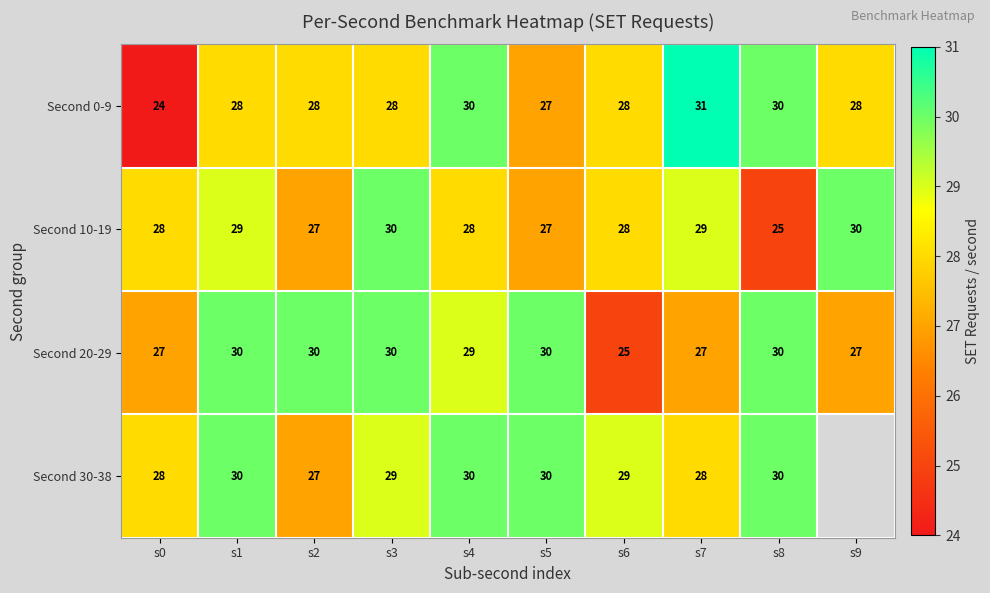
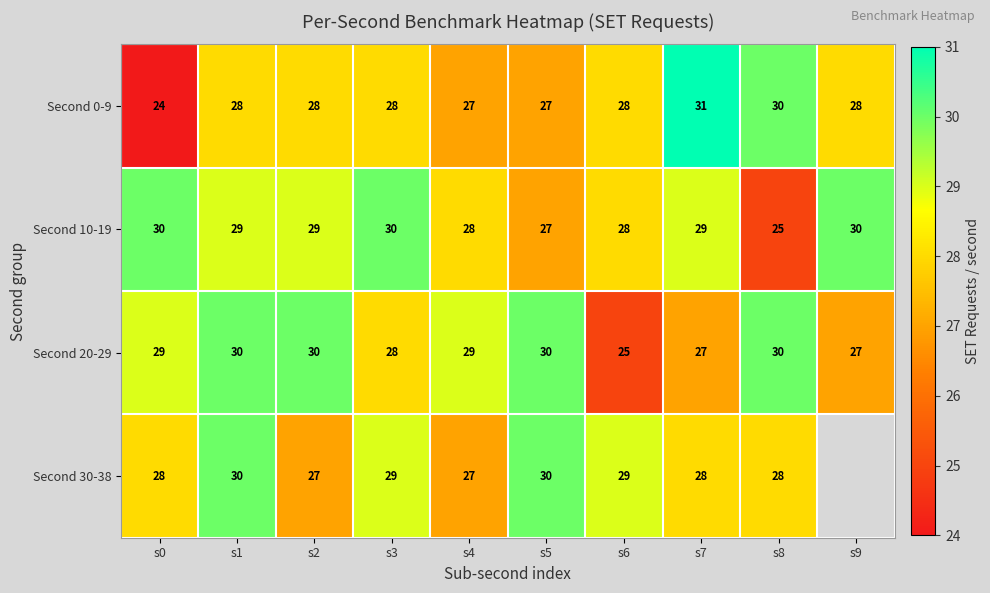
Second 0-9, s4: 30 -> 27
Second 10-19, s0: 28 -> 30
Second 10-19, s2: 27 -> 29
Second 20-29, s0: 27 -> 29
Second 20-29, s3: 30 -> 28
Second 30-38, s4: 30 -> 27
Second 30-38, s8: 30 -> 28
